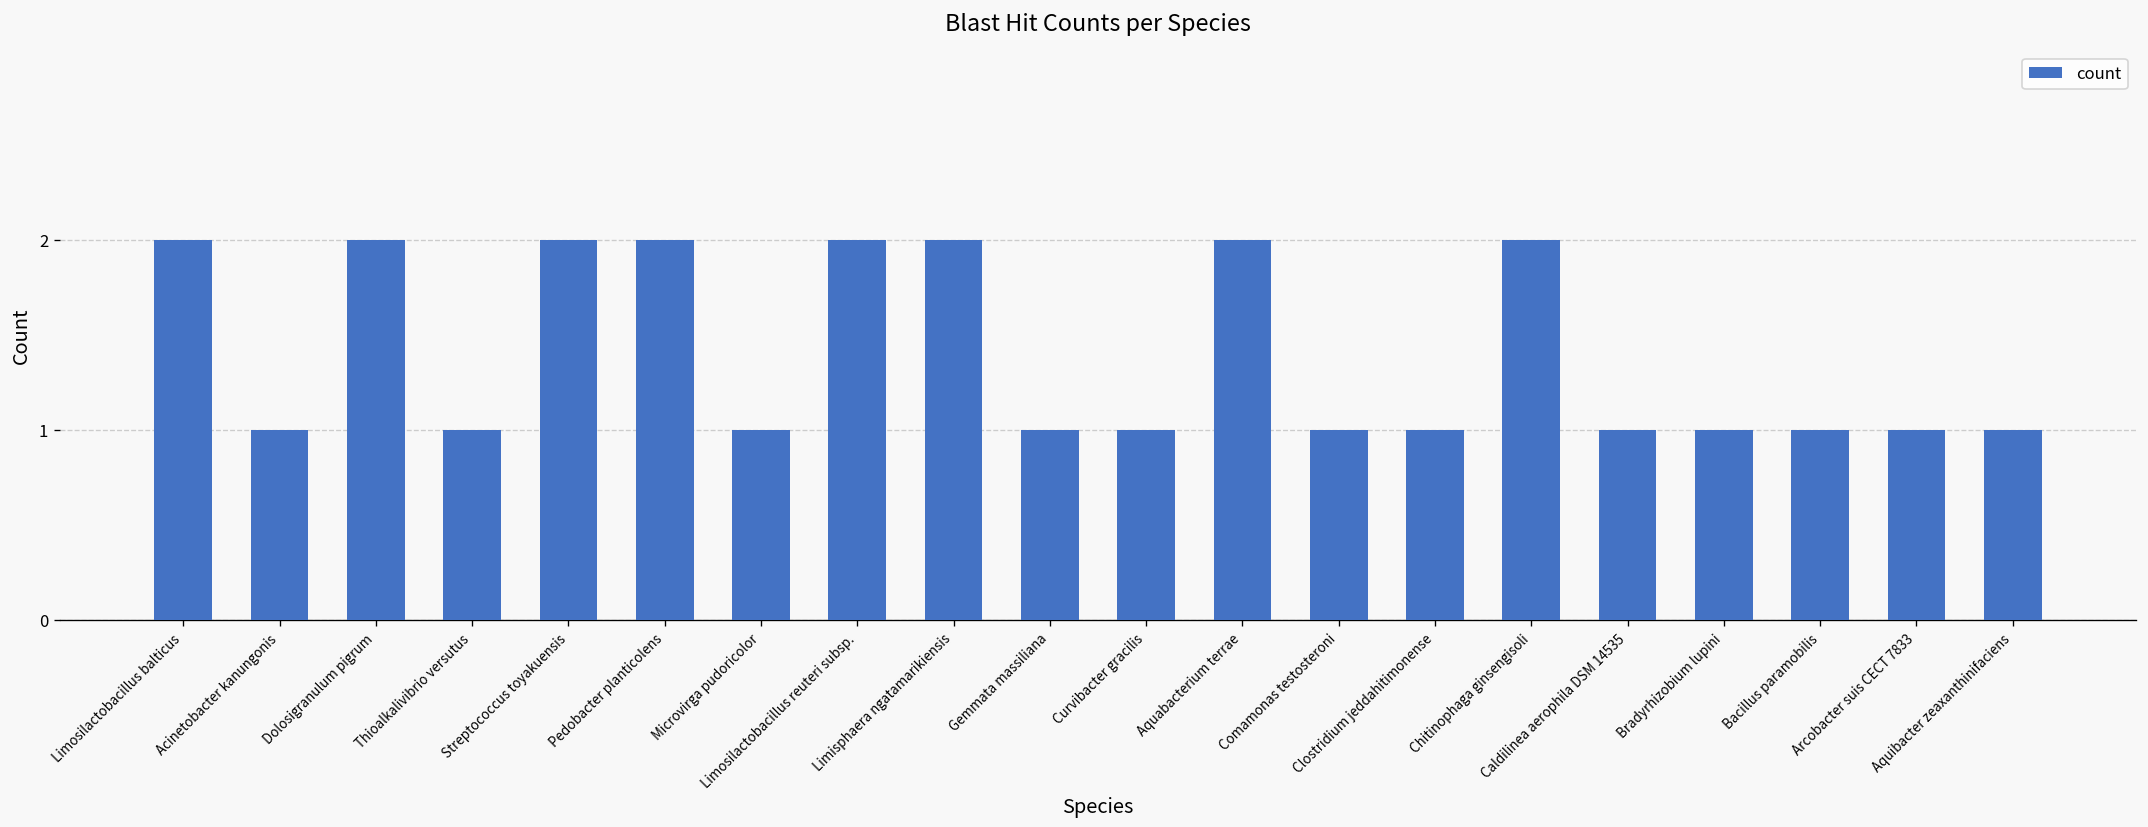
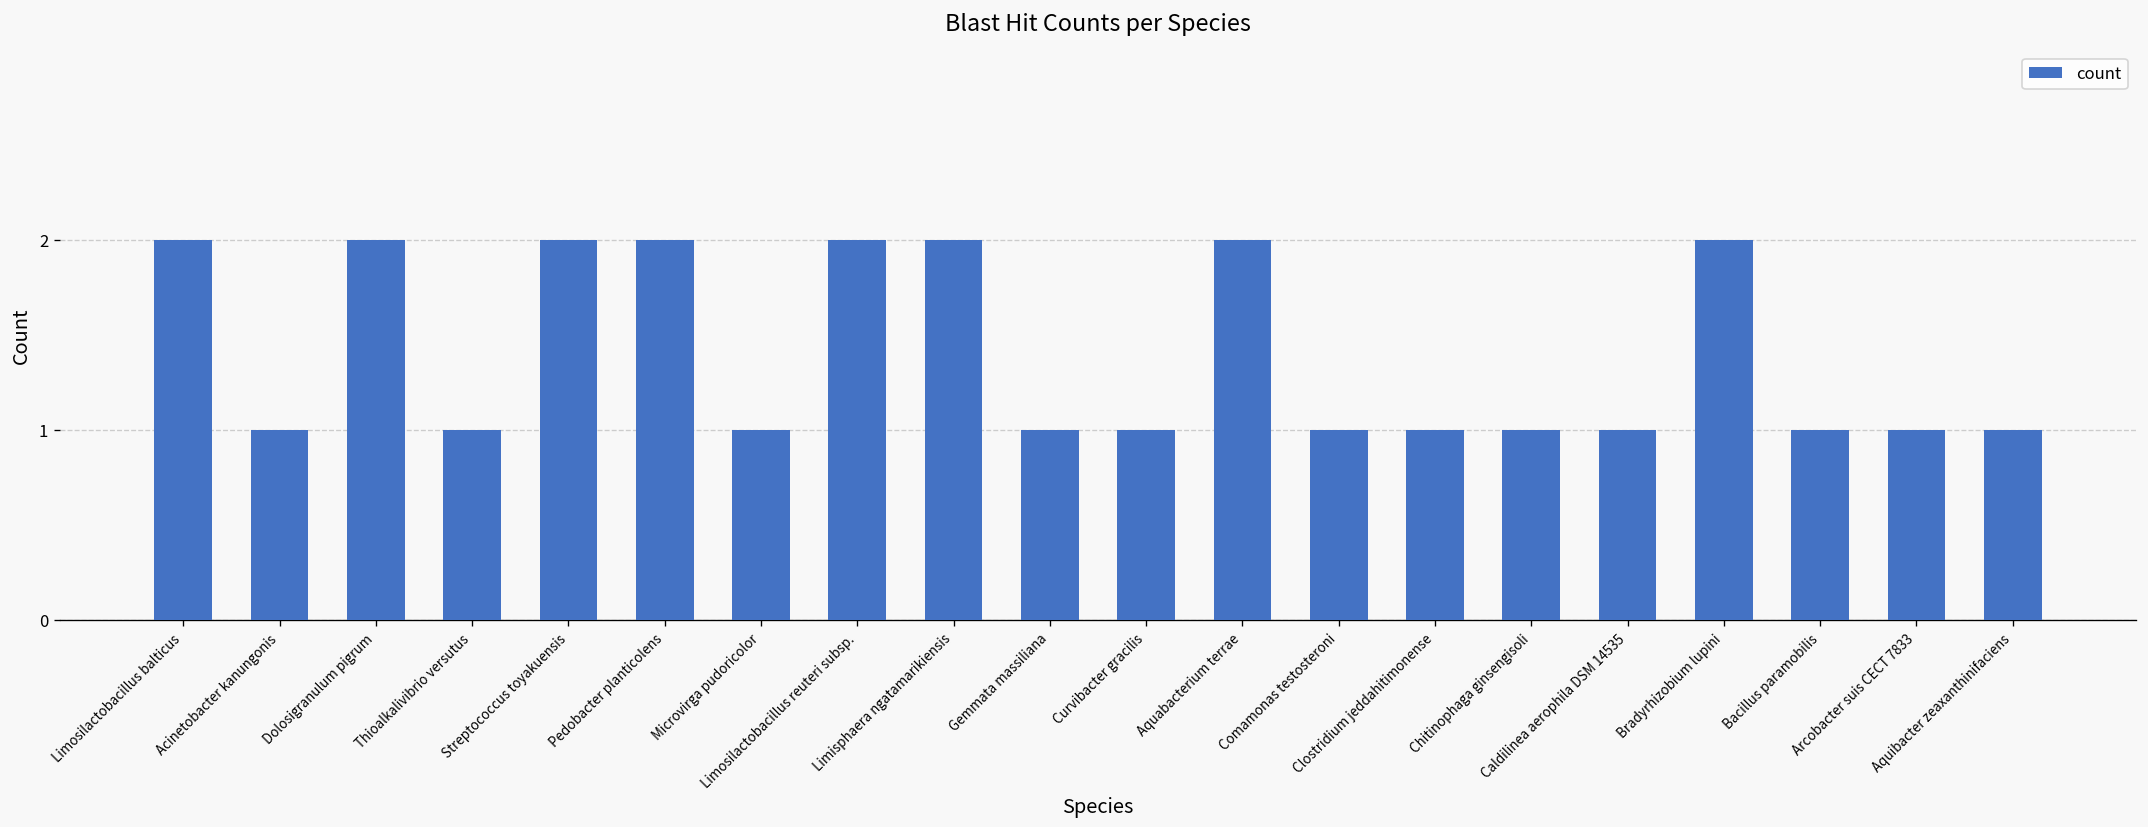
Chitinophaga ginsengisoli: 2 -> 1
Bradyrhizobium lupini: 1 -> 2
